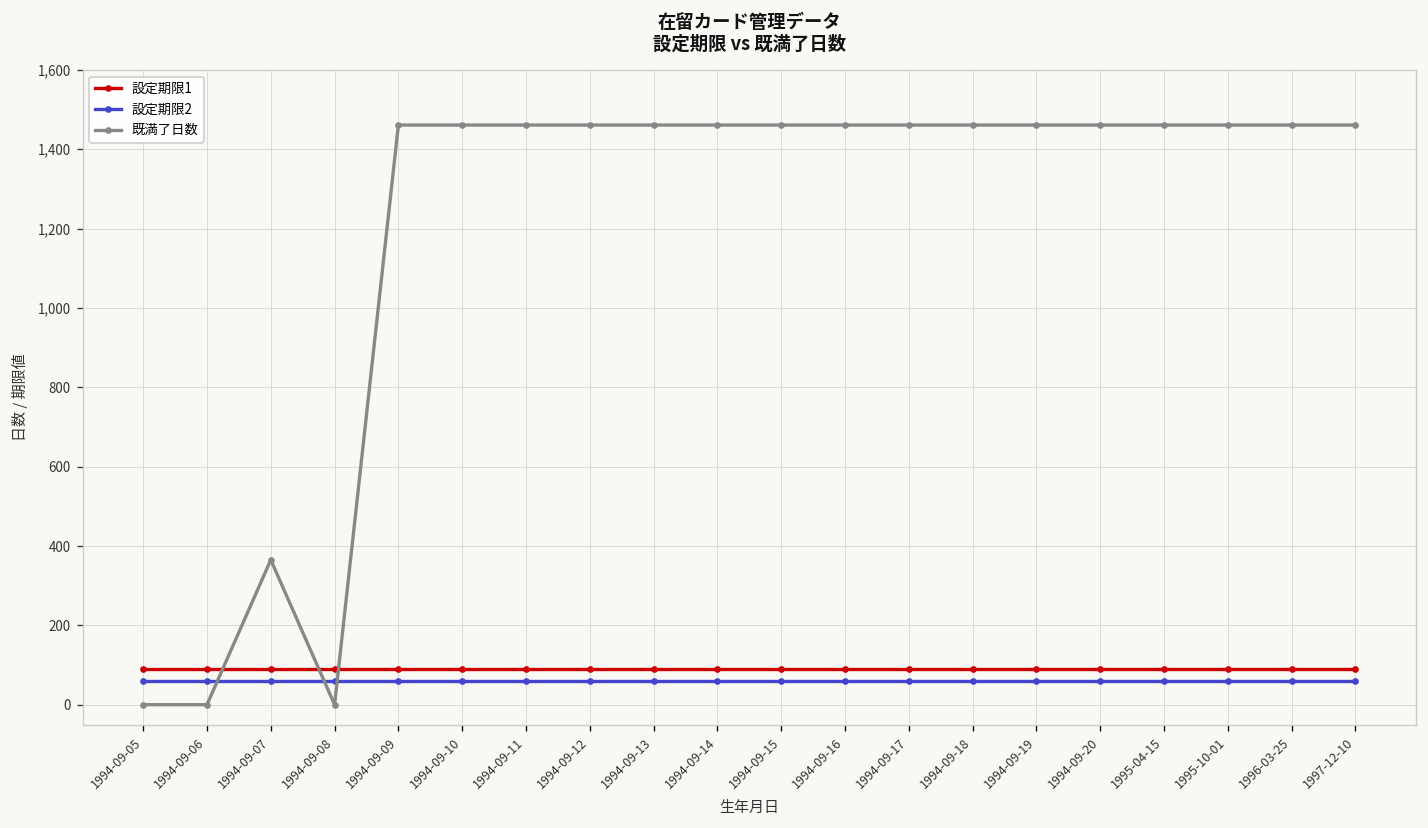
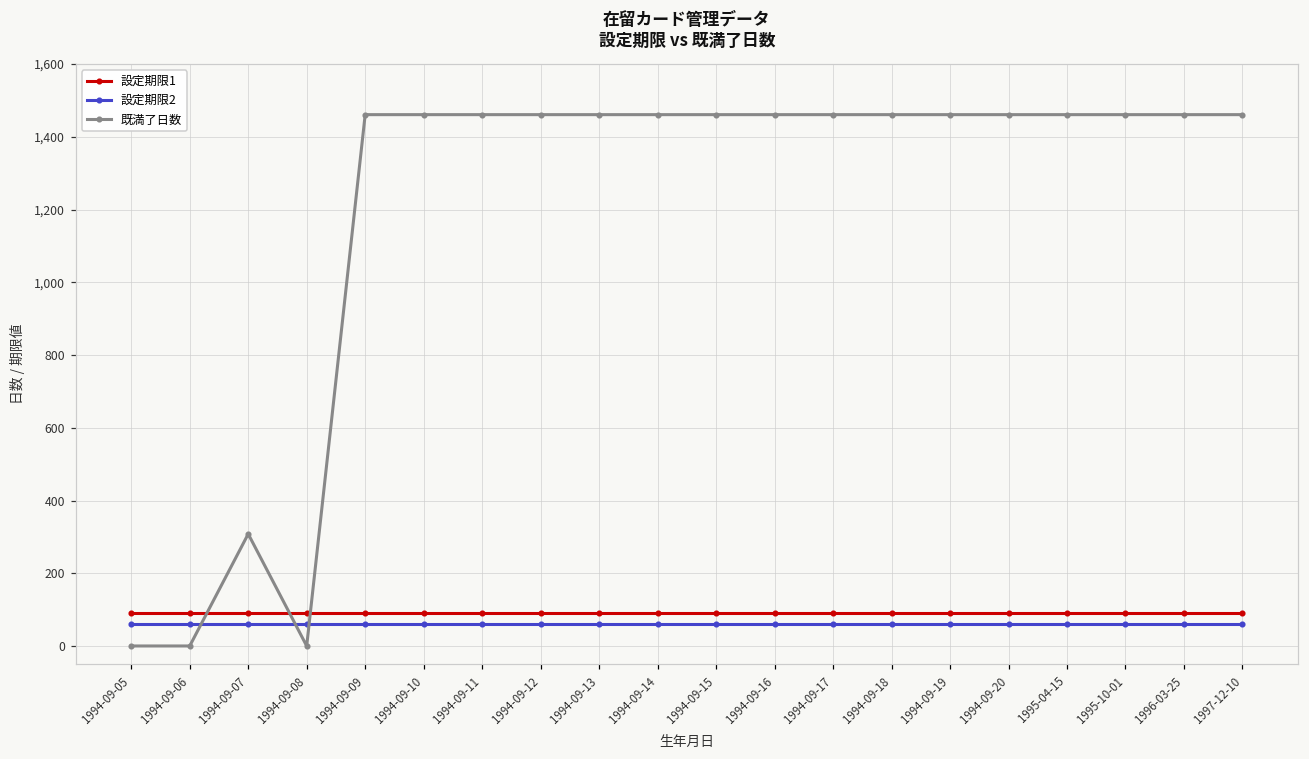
既満了日数, 1994-09-07: 370 -> 310
